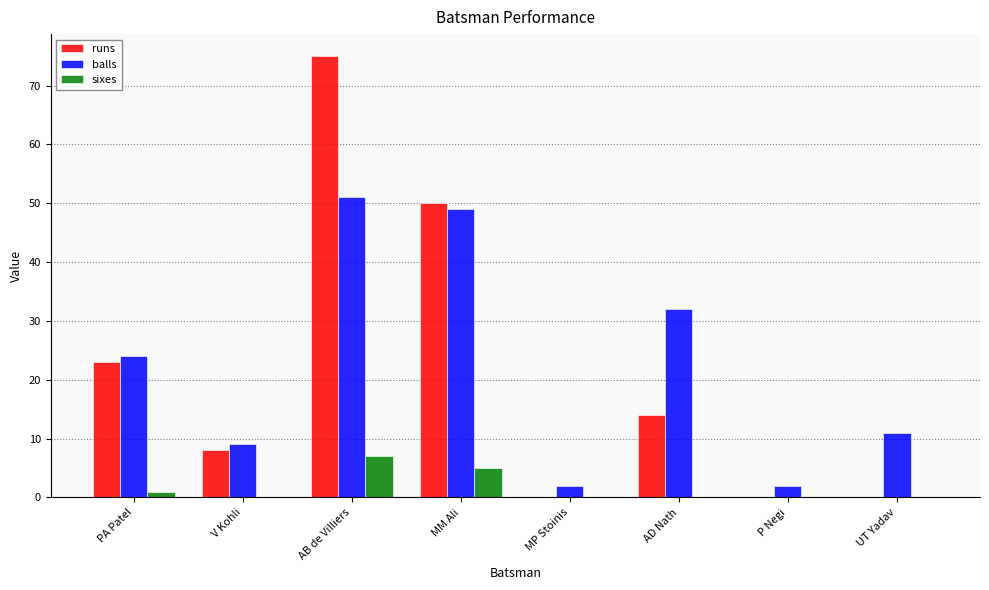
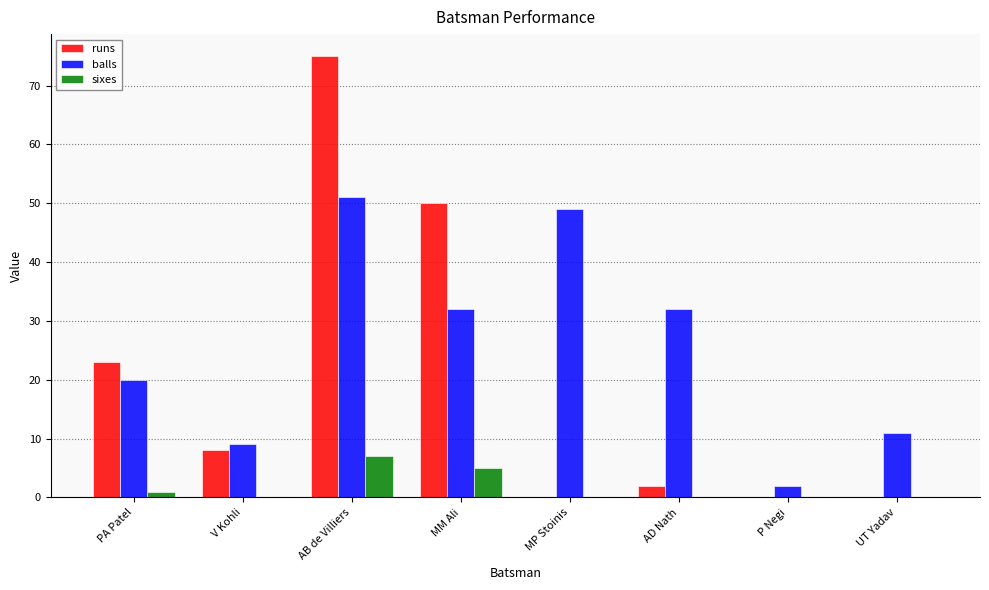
balls, PA Patel: 24 -> 20
balls, MM Ali: 49 -> 32
balls, MP Stoinis: 2 -> 49
runs, AD Nath: 14 -> 2
